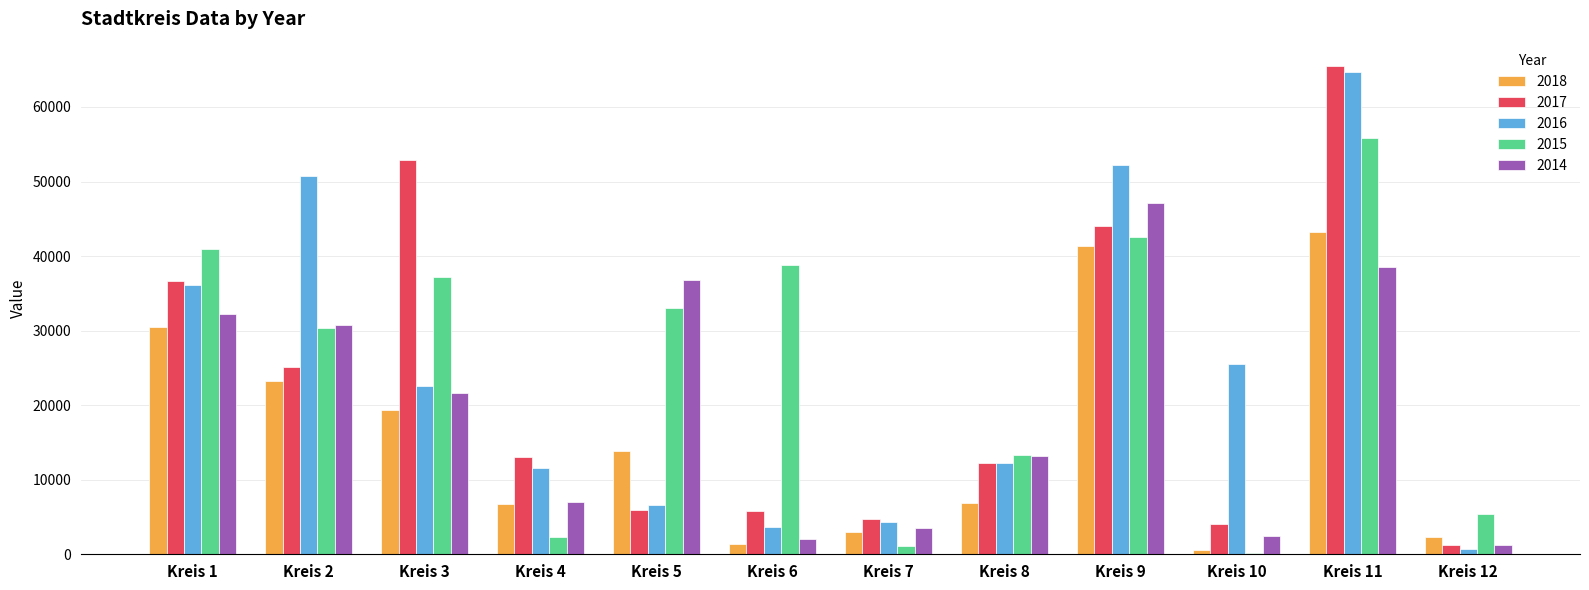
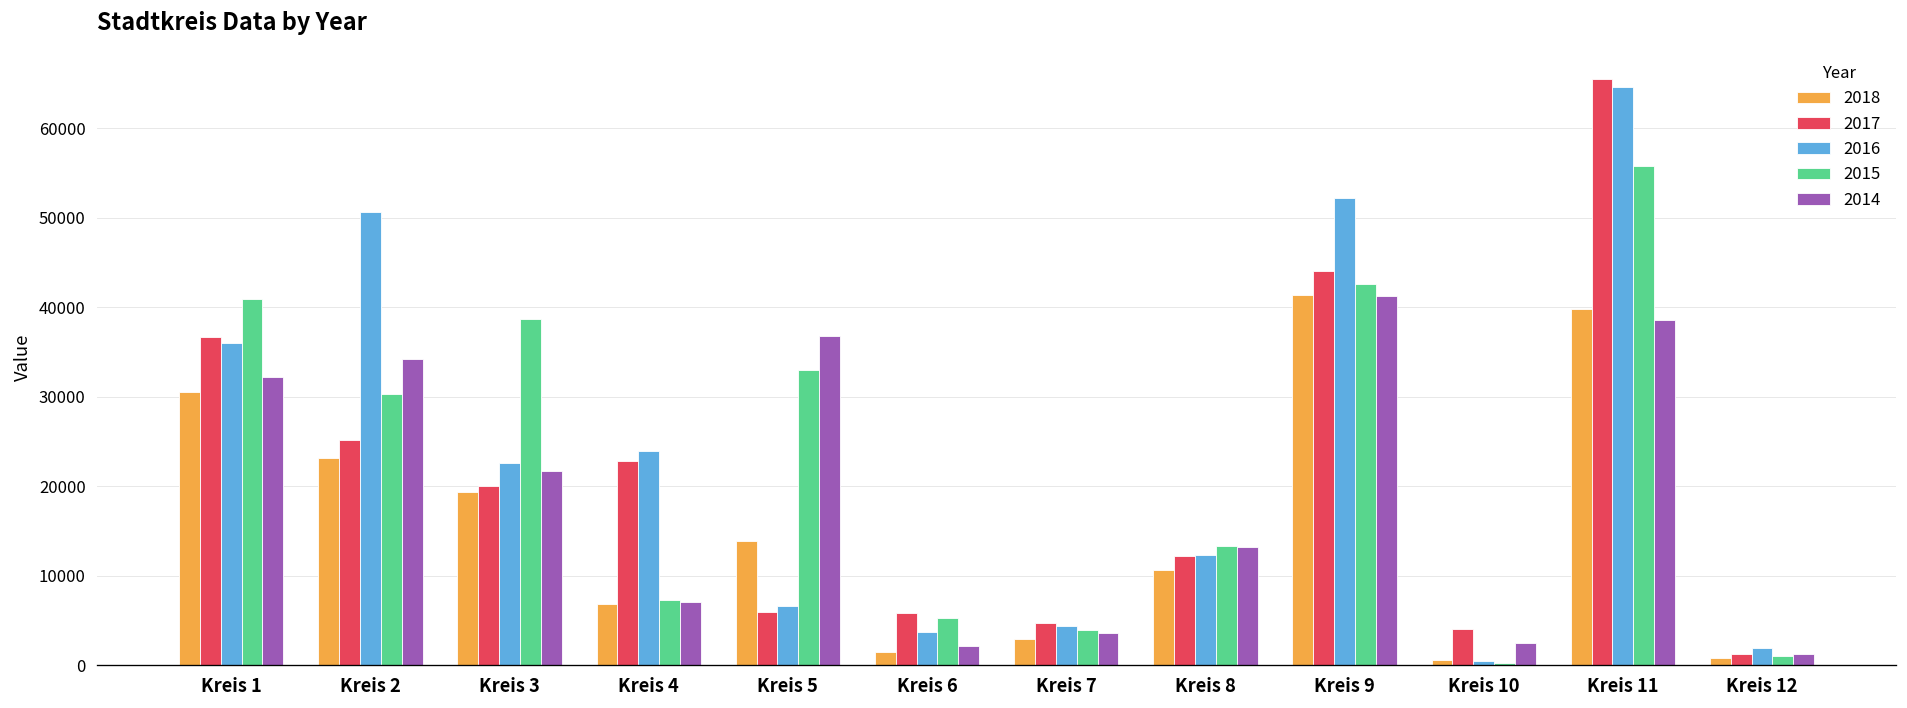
2014, Kreis 2: 31000 -> 34000
2017, Kreis 3: 53000 -> 20000
2015, Kreis 3: 37000 -> 39000
2017, Kreis 4: 13000 -> 23000
2016, Kreis 4: 12000 -> 24000
2015, Kreis 4: 2000 -> 7000
2015, Kreis 6: 39000 -> 5000
2015, Kreis 7: 1000 -> 4000
2018, Kreis 8: 7000 -> 11000
2014, Kreis 9: 47000 -> 41000
2016, Kreis 10: 26000 -> 0
2018, Kreis 11: 43000 -> 40000
2018, Kreis 12: 2000 -> 1000
2016, Kreis 12: 1000 -> 2000
2015, Kreis 12: 5000 -> 1000
